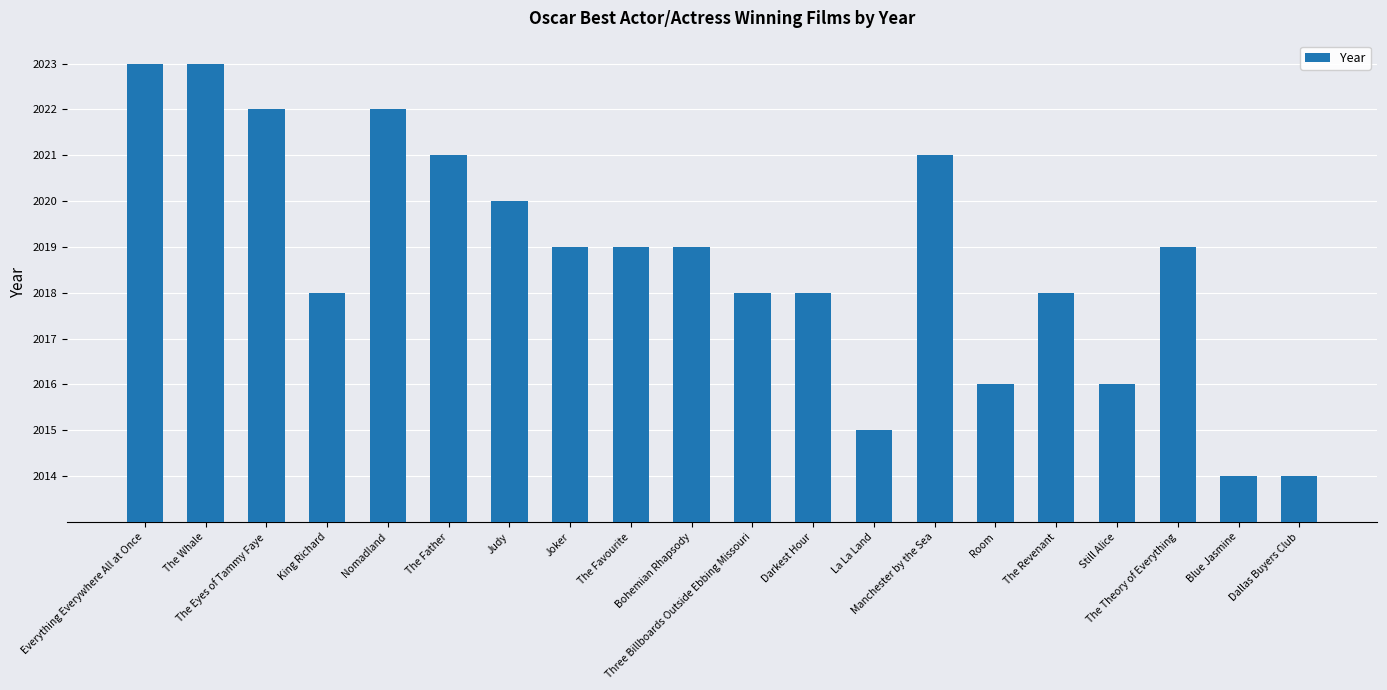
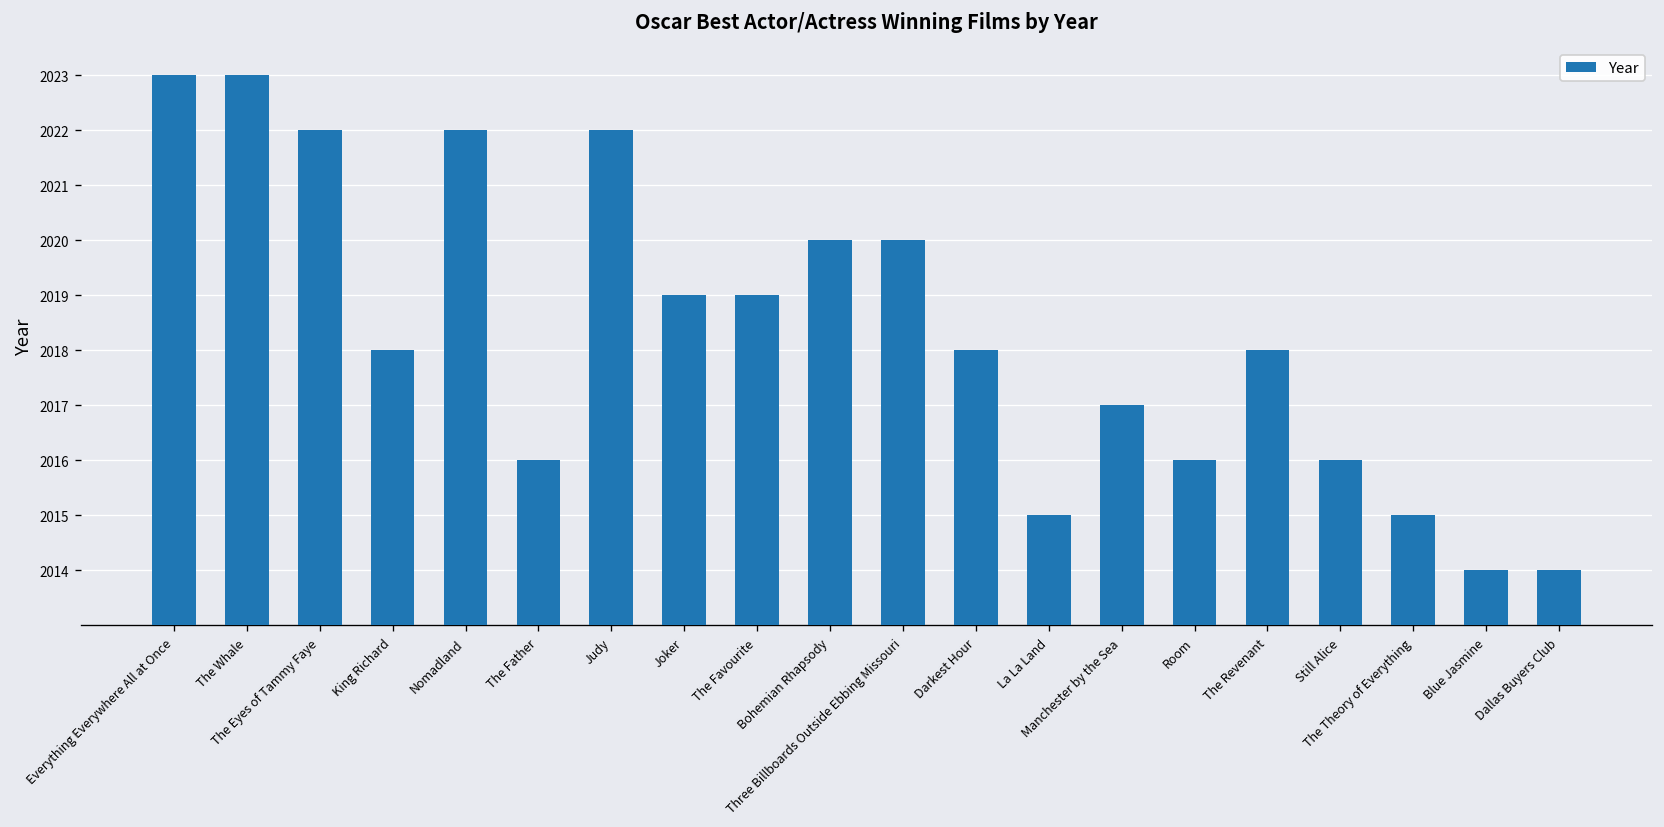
The Father: 2021 -> 2016
Judy: 2020 -> 2022
Bohemian Rhapsody: 2019 -> 2020
Three Billboards Outside Ebbing Missouri: 2018 -> 2020
Manchester by the Sea: 2021 -> 2017
The Theory of Everything: 2019 -> 2015
